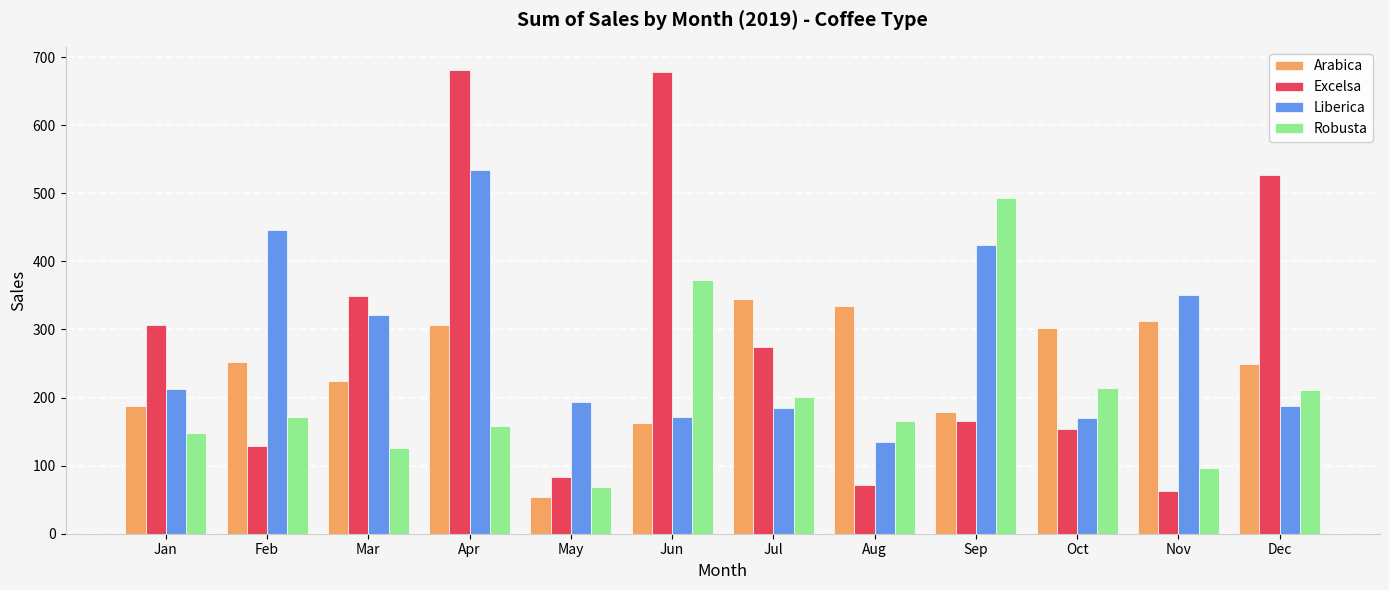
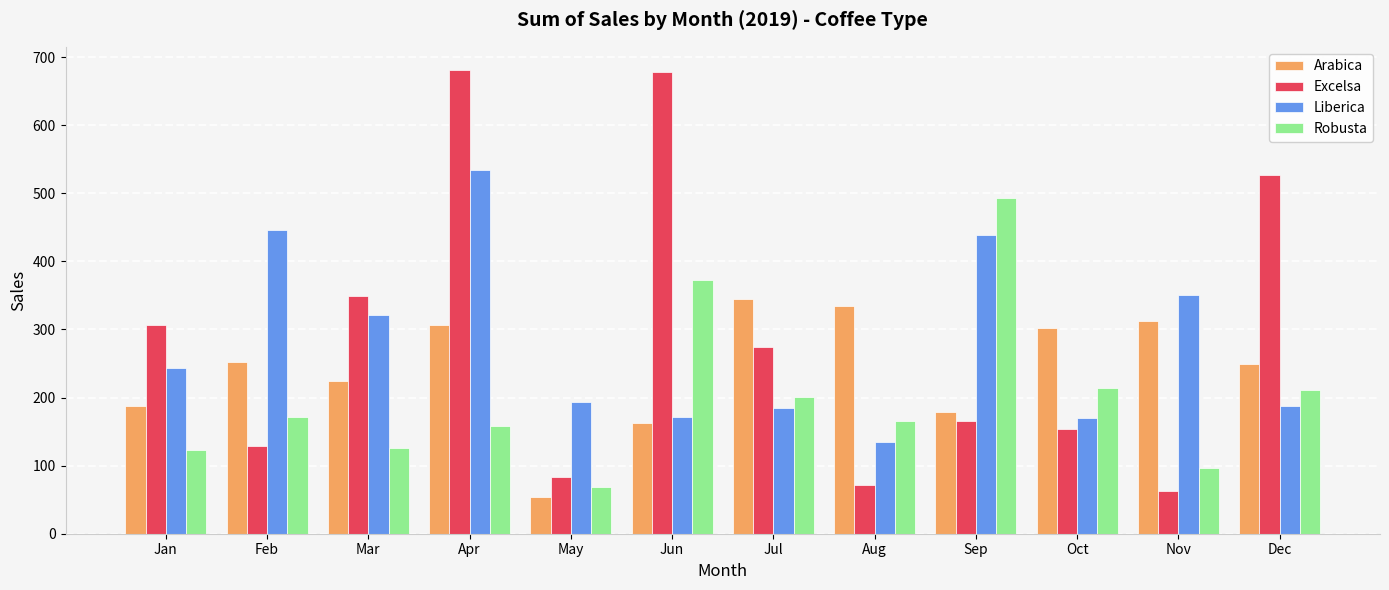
Liberica, Jan: 210 -> 240
Robusta, Jan: 150 -> 120
Liberica, Sep: 420 -> 440
